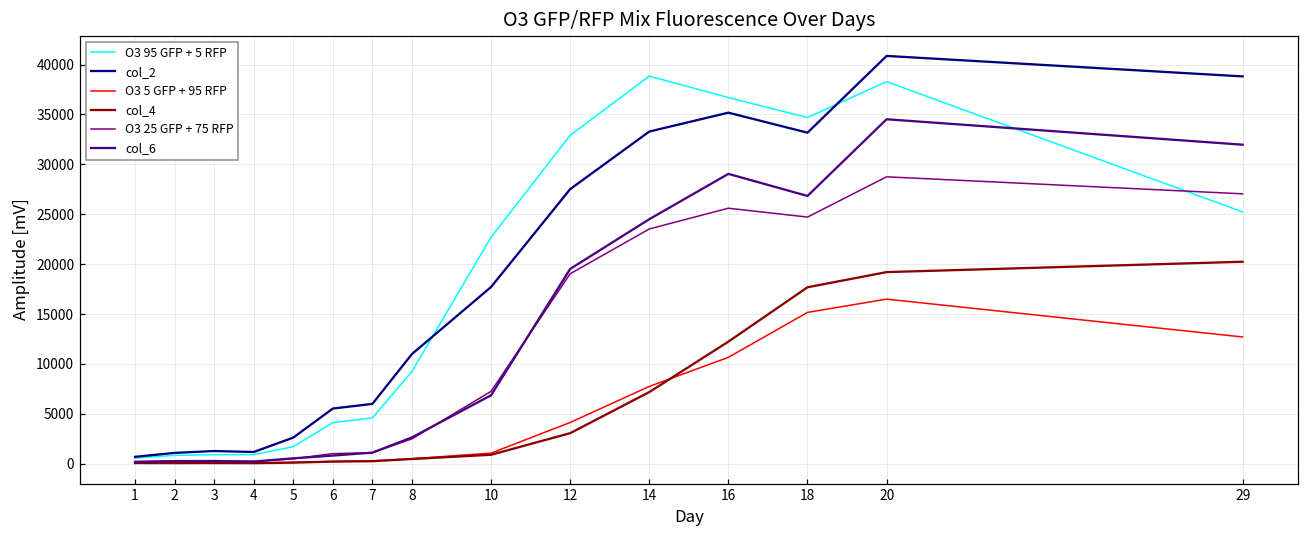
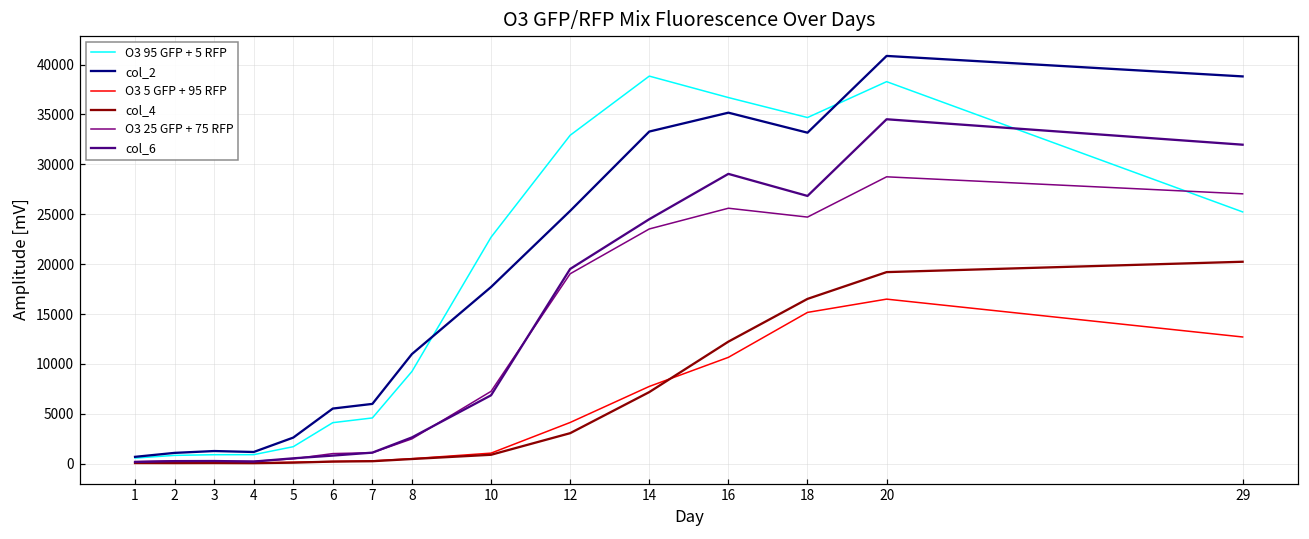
col_2, 12: 28000 -> 25000
col_4, 18: 18000 -> 17000
